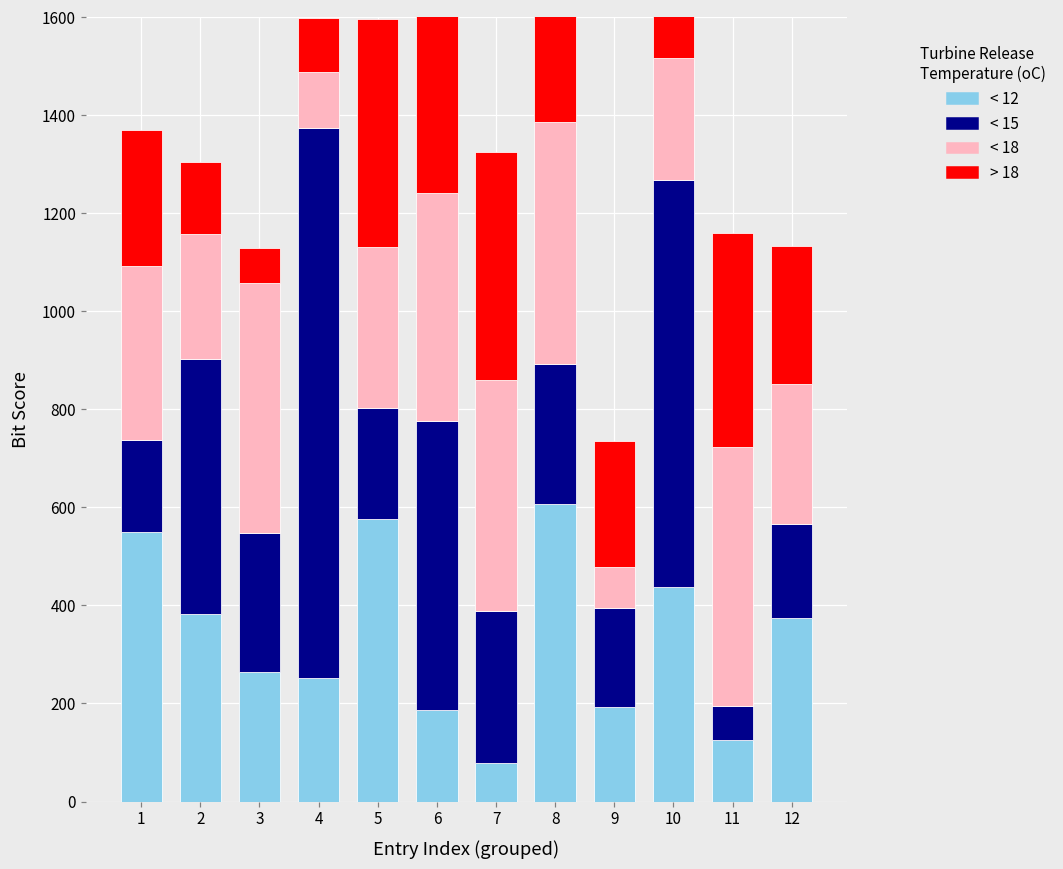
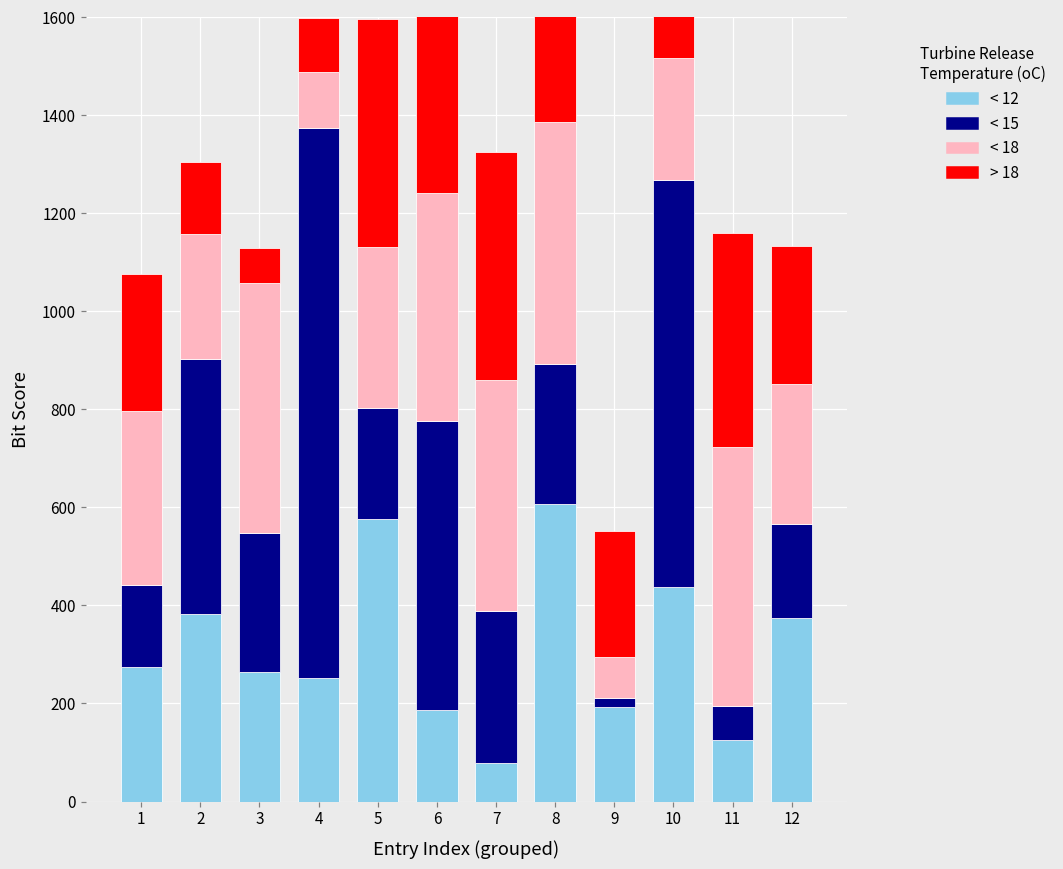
< 12, 1: 550 -> 280
< 15, 1: 190 -> 170
< 15, 9: 200 -> 20
